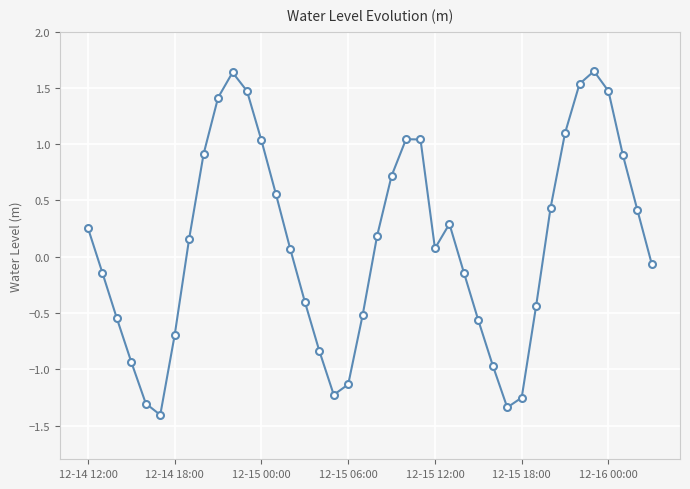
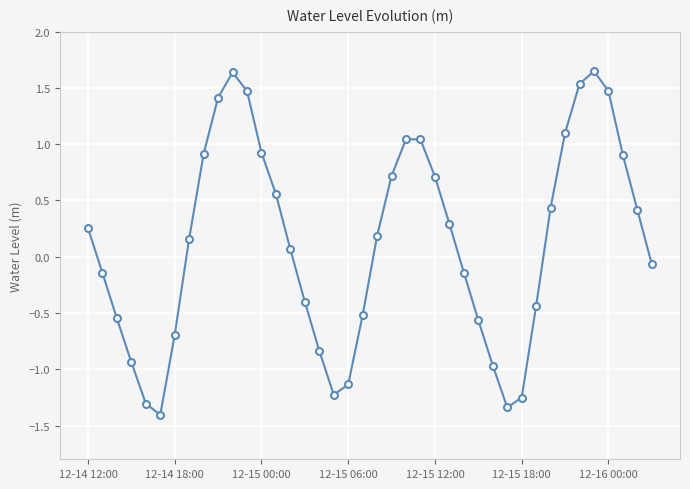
12-15 00:00: 1.03 -> 0.93
12-15 12:00: 0.07 -> 0.71
